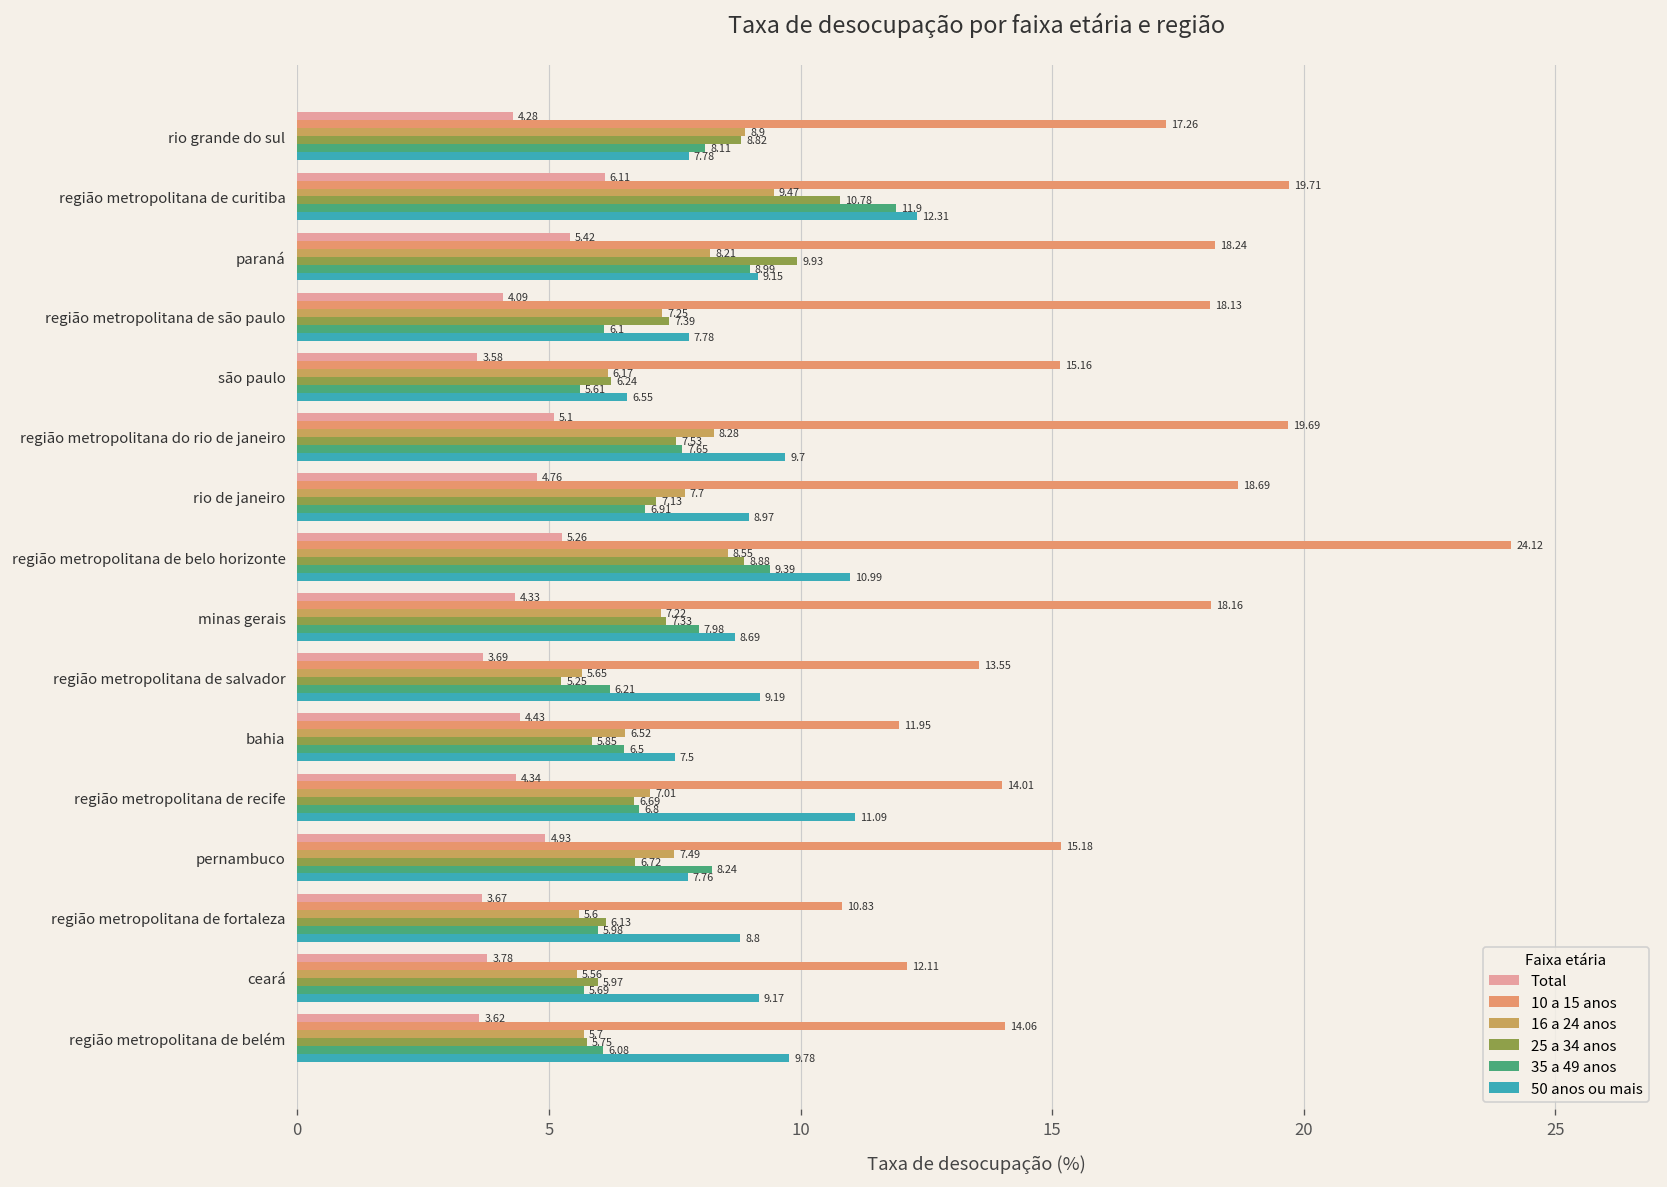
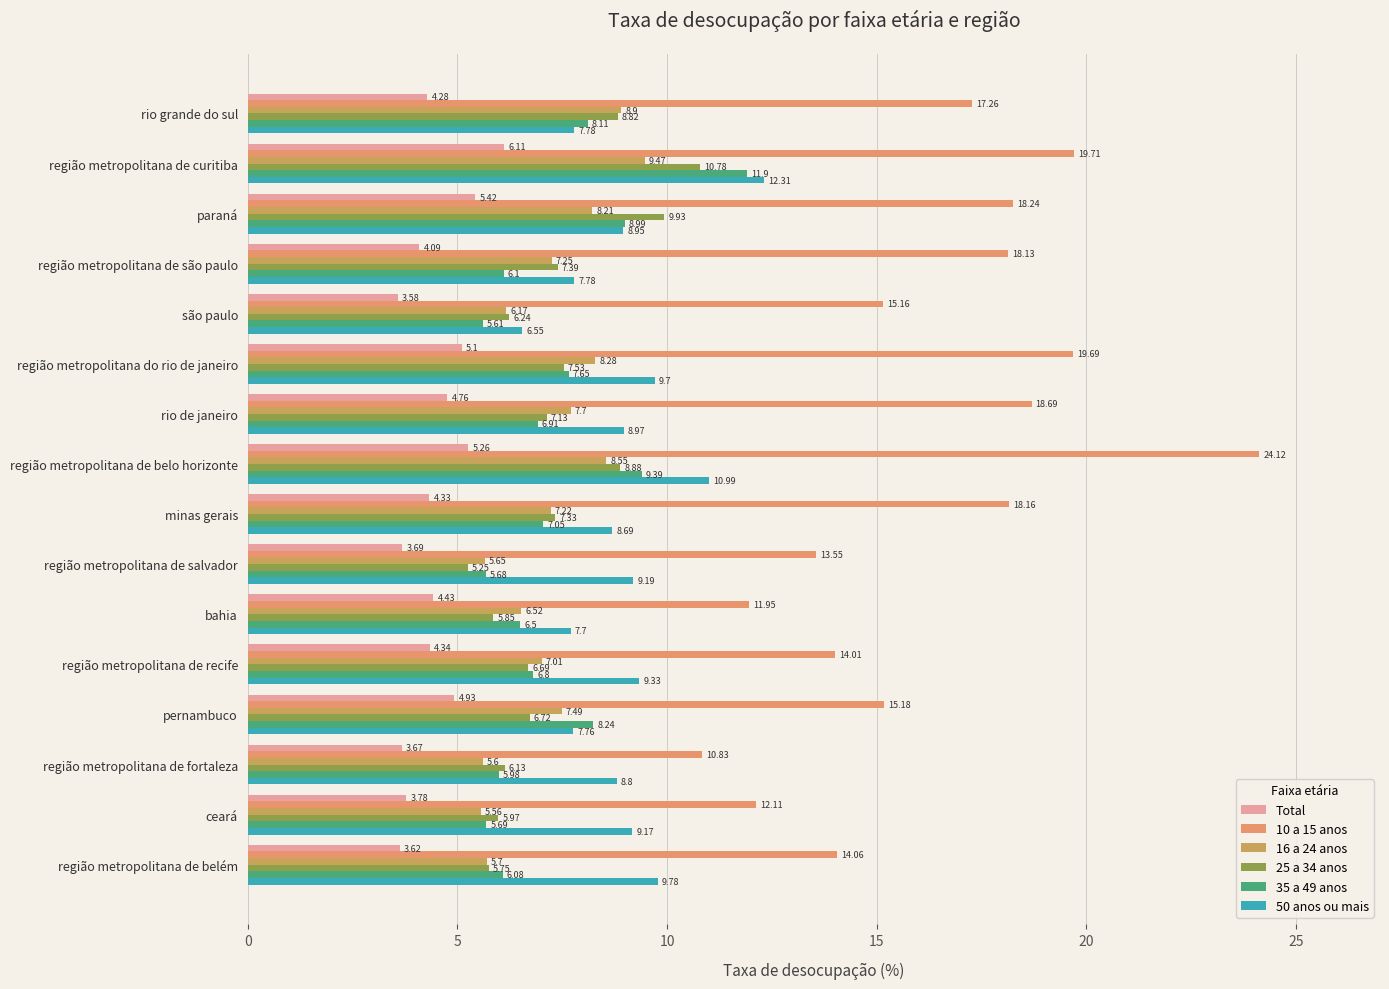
50 anos ou mais, paraná: 9.15 -> 8.95
35 a 49 anos, minas gerais: 7.98 -> 7.05
35 a 49 anos, região metropolitana de salvador: 6.21 -> 5.68
50 anos ou mais, bahia: 7.5 -> 7.7
50 anos ou mais, região metropolitana de recife: 11.09 -> 9.33
